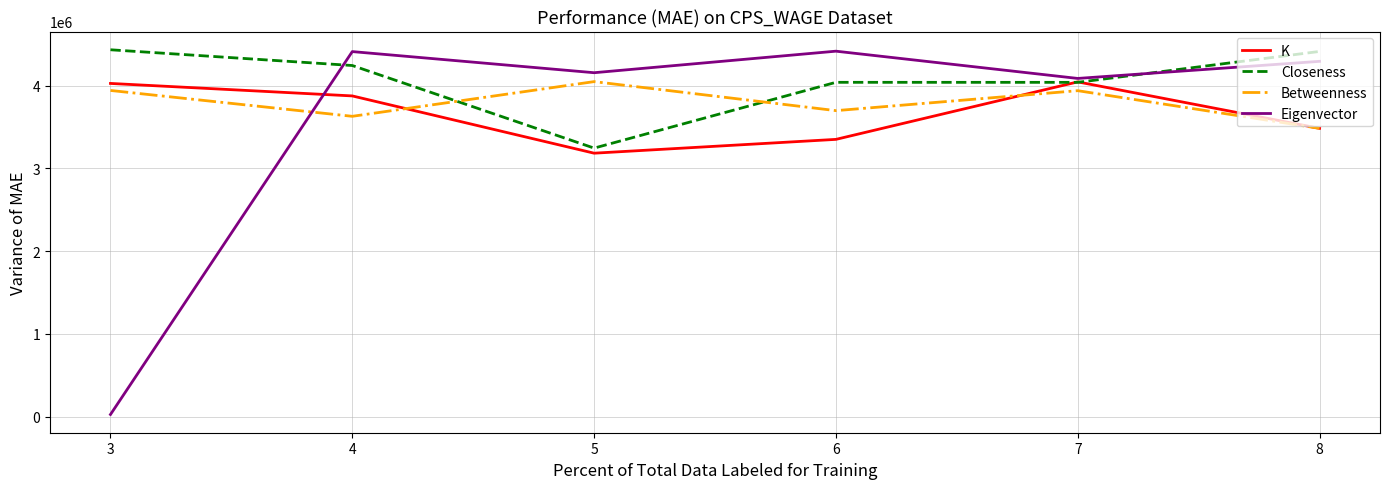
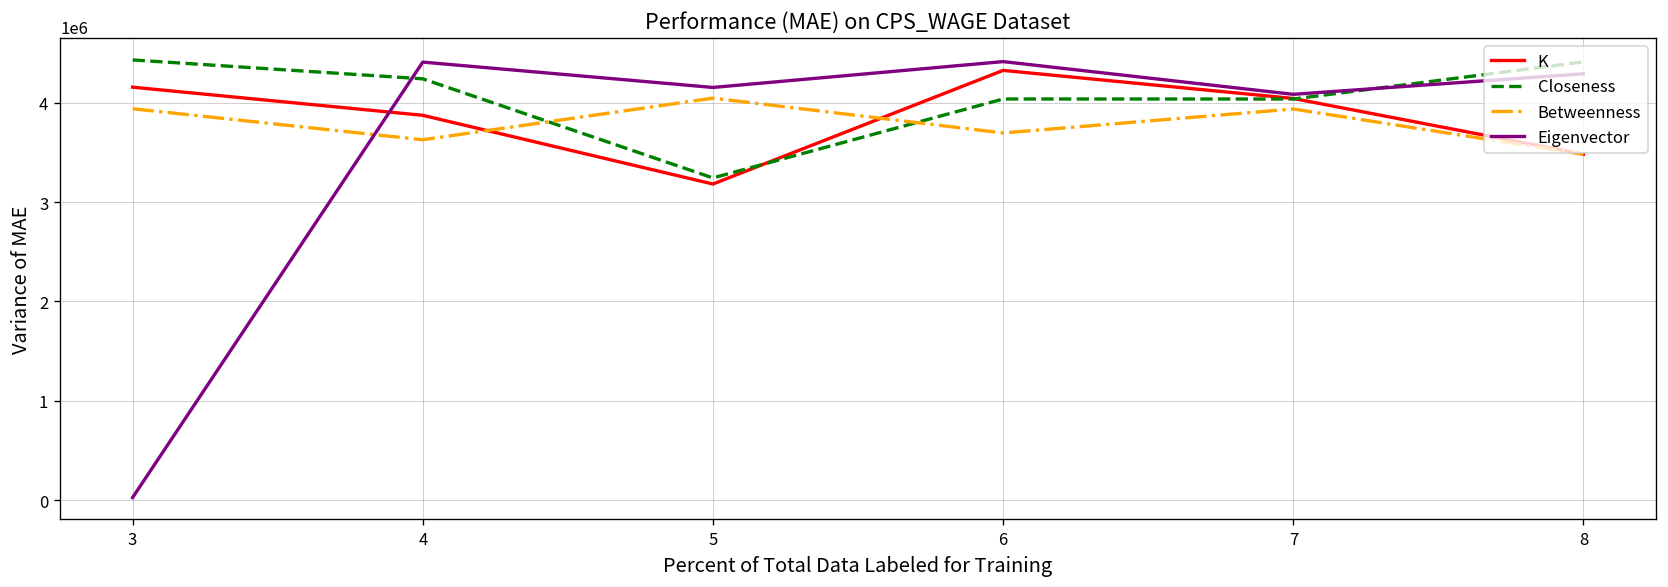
K, 3: 4000000 -> 4200000
K, 6: 3400000 -> 4300000
